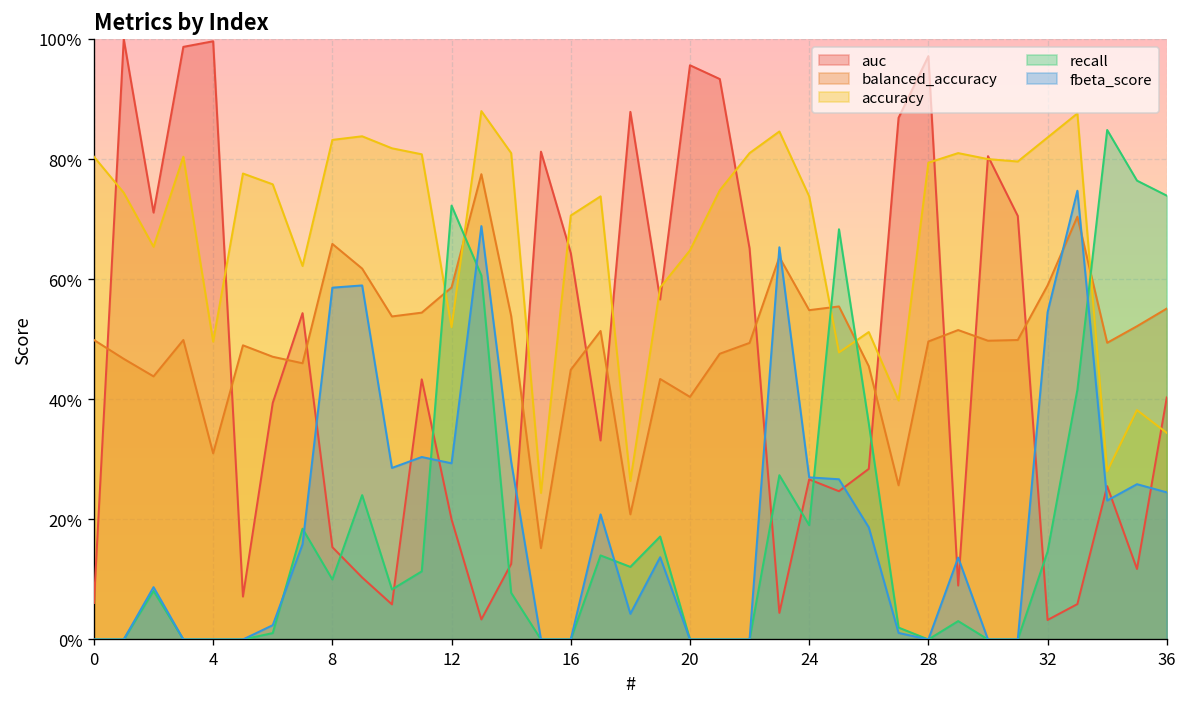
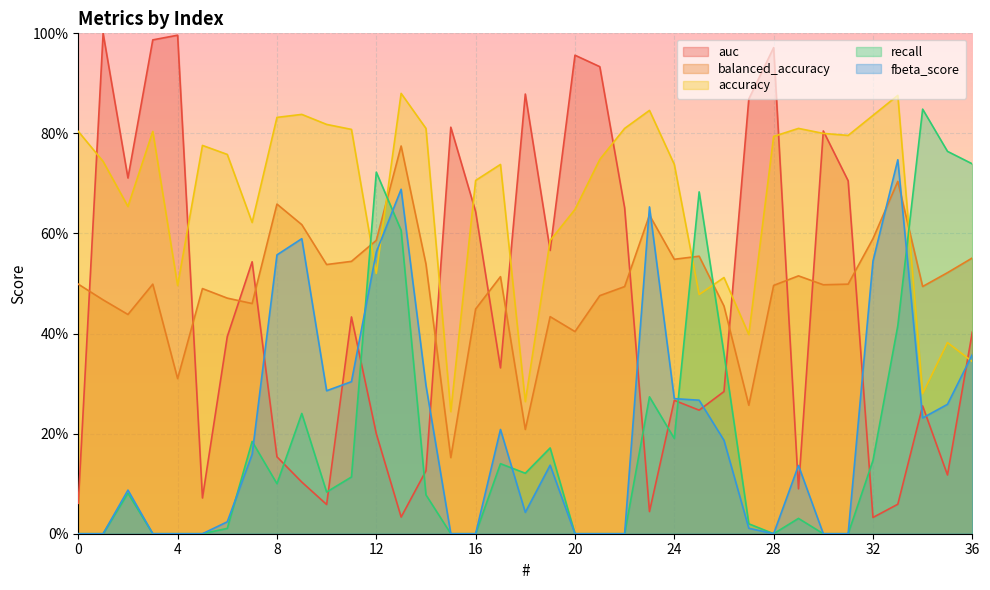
fbeta_score, 8: 59% -> 56%
fbeta_score, 12: 29% -> 56%
fbeta_score, 36: 24% -> 36%
